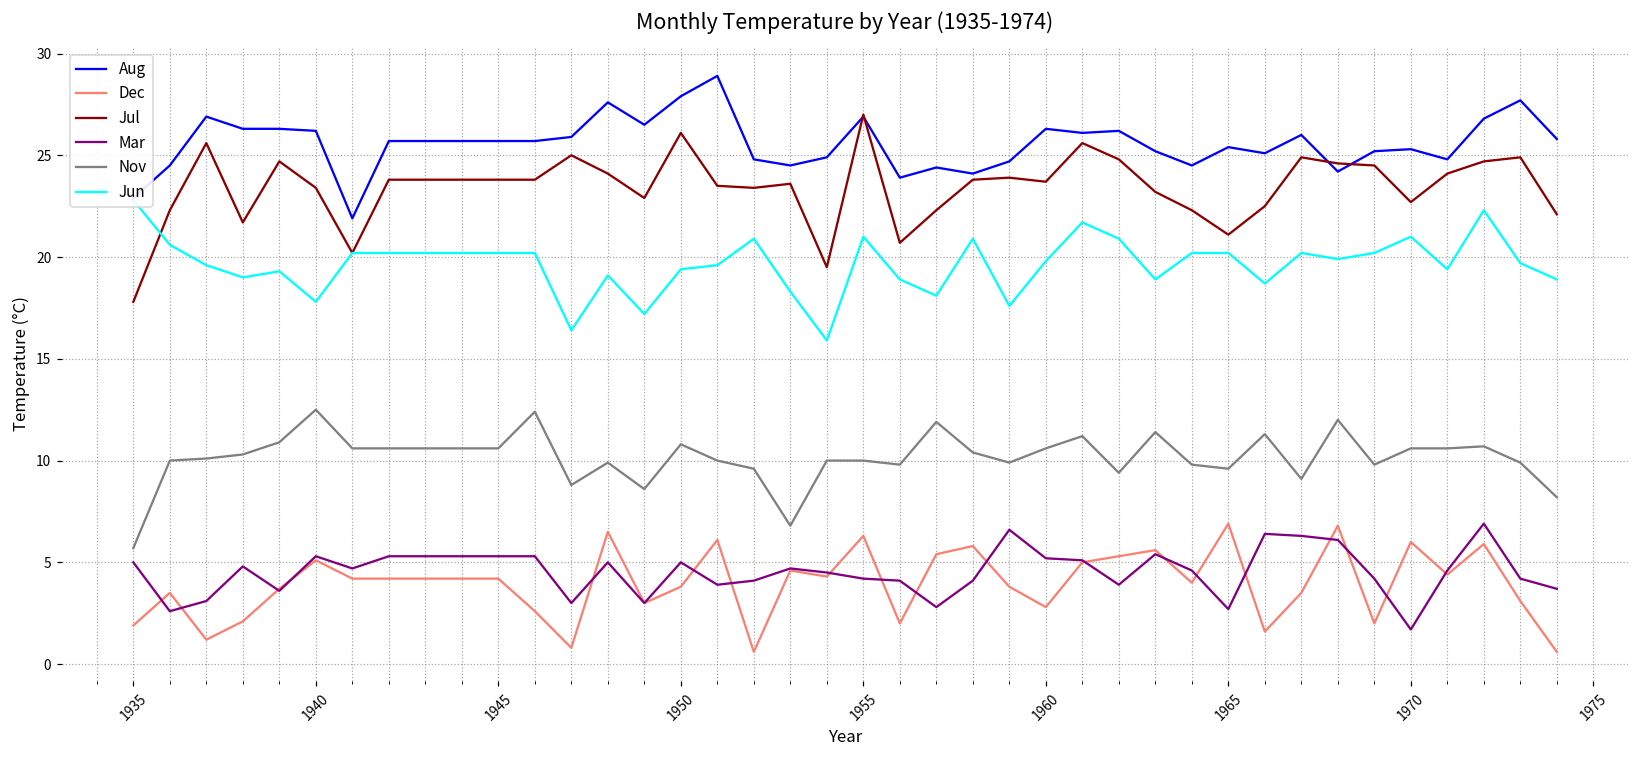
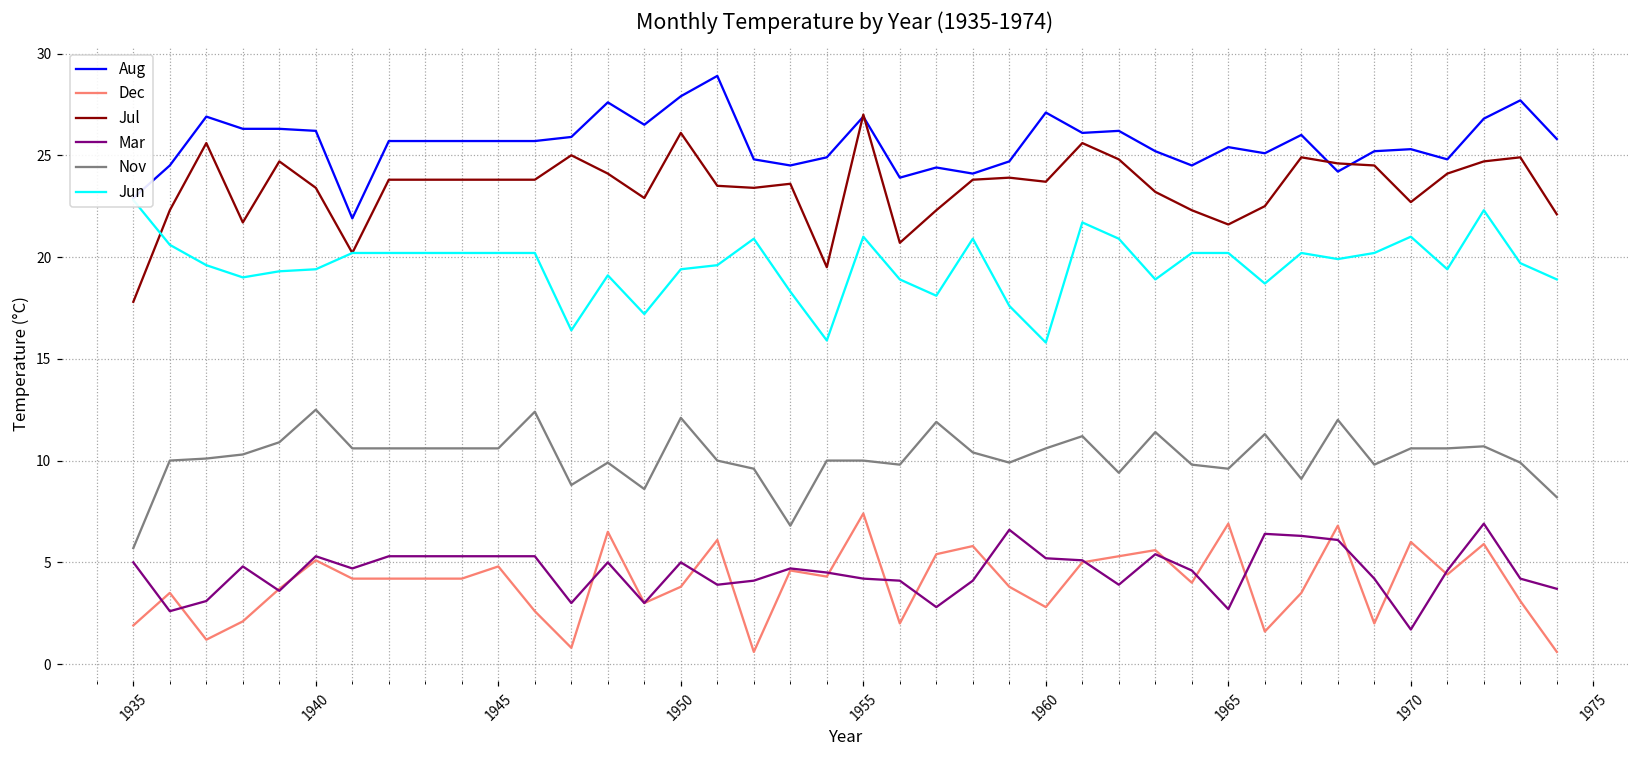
Jun, 1940: 17.8 -> 19.4
Dec, 1945: 4.2 -> 4.8
Nov, 1950: 10.8 -> 12.1
Dec, 1955: 6.3 -> 7.4
Aug, 1960: 26.3 -> 27.1
Jun, 1960: 19.8 -> 15.8
Jul, 1965: 21.1 -> 21.6
